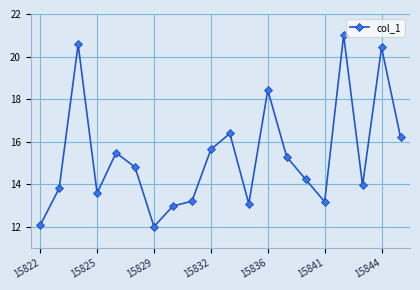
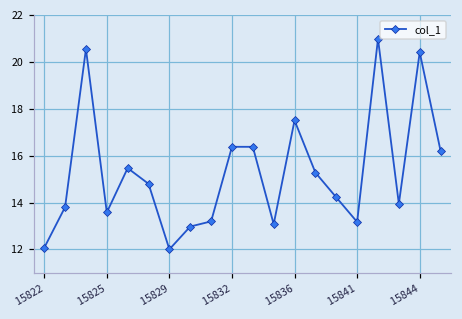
15832: 15.6 -> 16.4
15836: 18.4 -> 17.5
